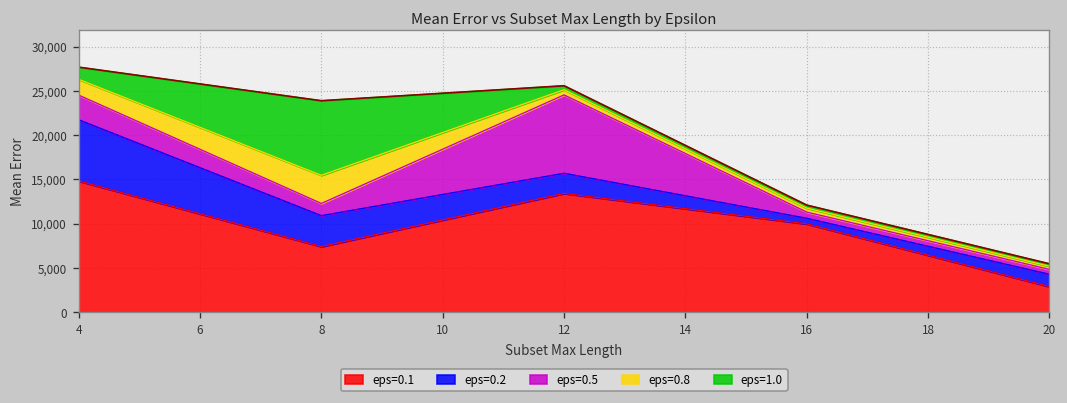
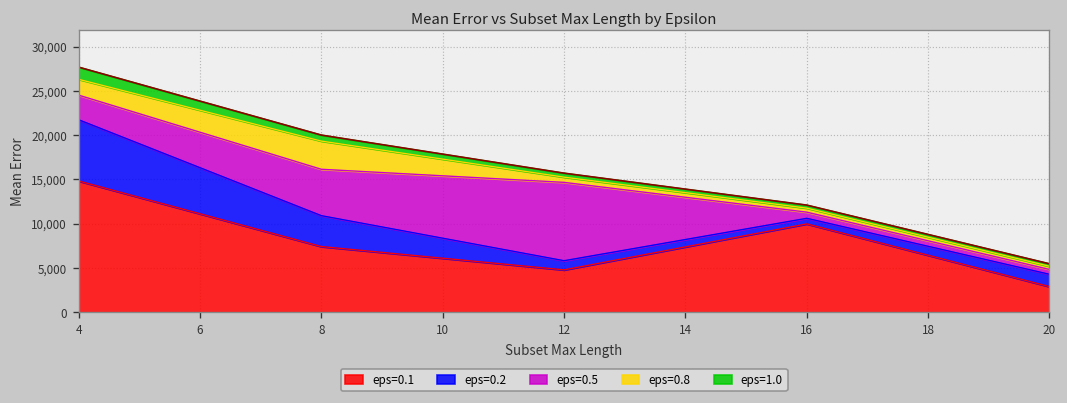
eps=0.5, 8: 1,000 -> 5,000
eps=1.0, 8: 8,000 -> 1,000
eps=0.1, 12: 13,000 -> 5,000
eps=0.2, 12: 2,000 -> 1,000
